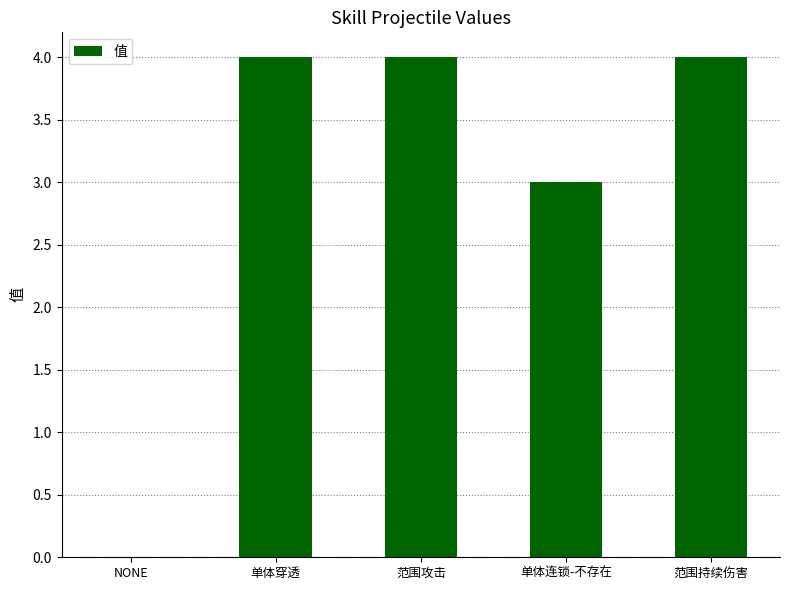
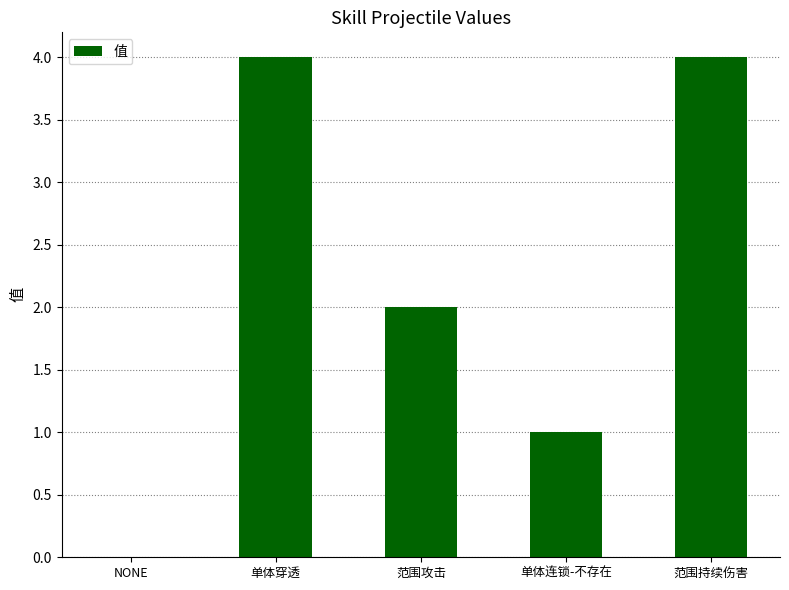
范围攻击: 4 -> 2
单体连锁-不存在: 3 -> 1
